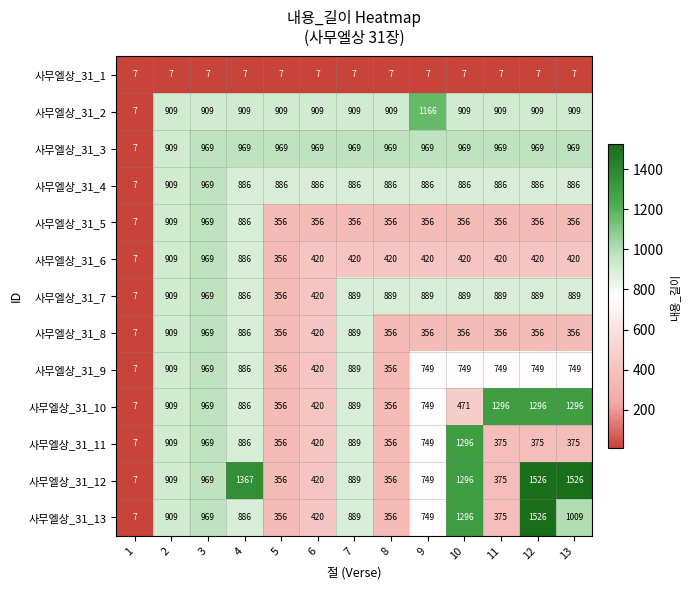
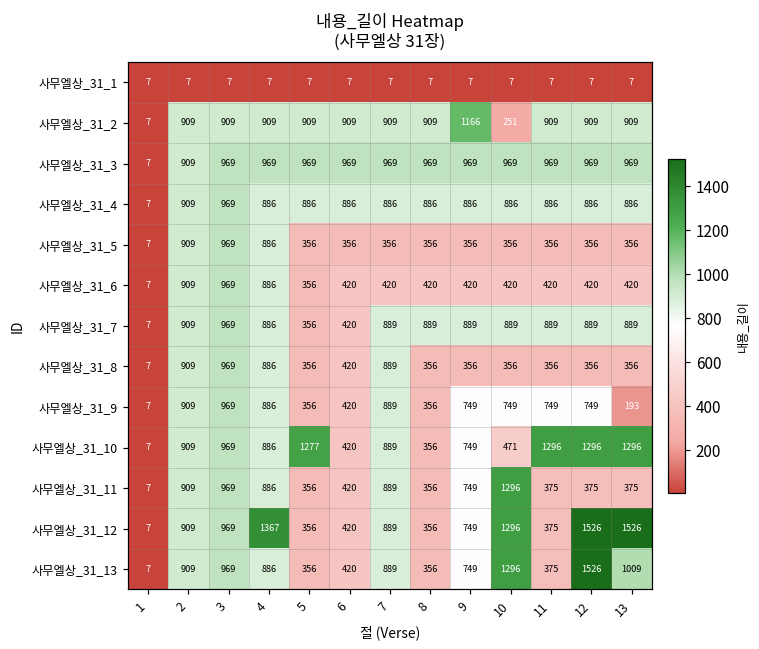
사무엘상_31_2, 10: 909 -> 251
사무엘상_31_9, 13: 749 -> 193
사무엘상_31_10, 5: 356 -> 1277
